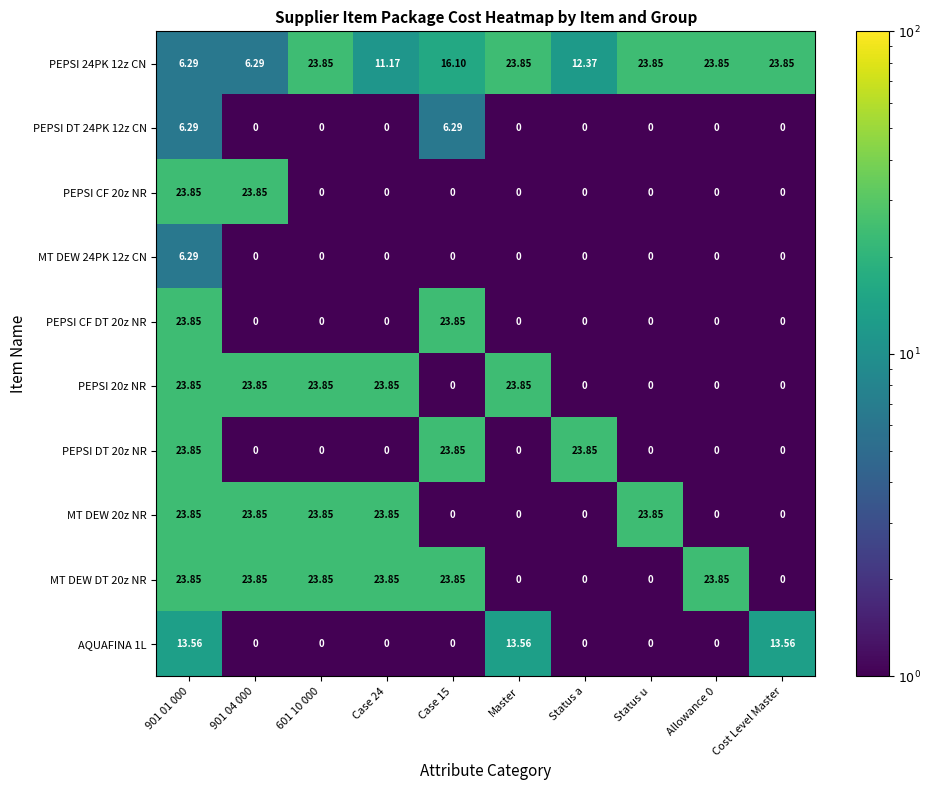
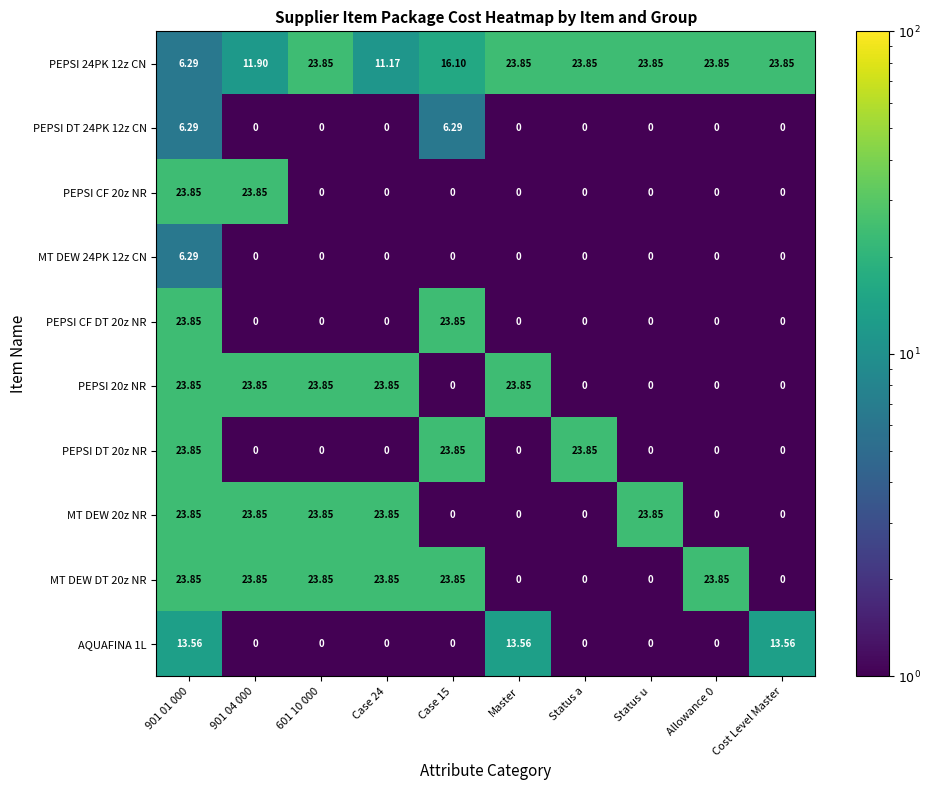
PEPSI 24PK 12z CN, 901 04 000: 6.29 -> 11.90
PEPSI 24PK 12z CN, Status a: 12.37 -> 23.85
